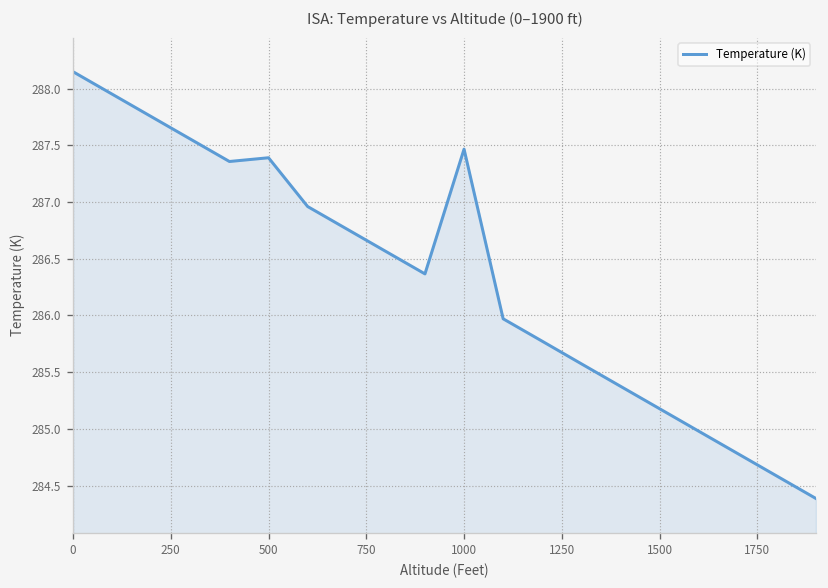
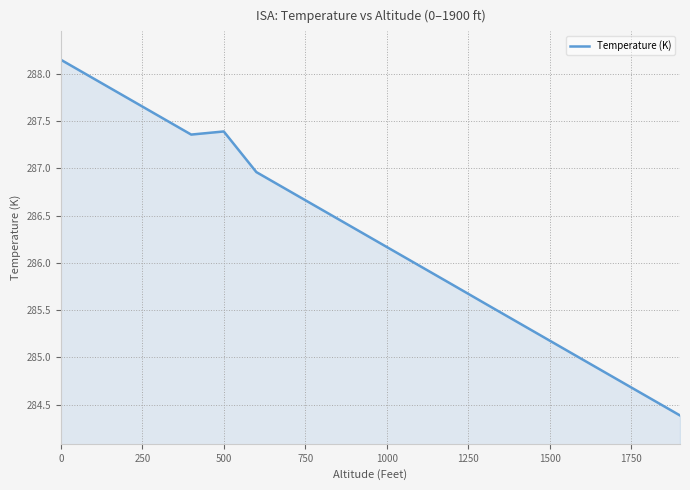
1000: 287.5 -> 286.2
